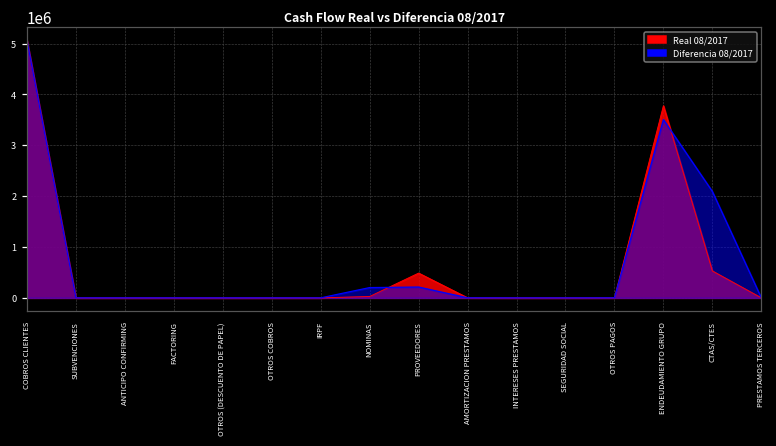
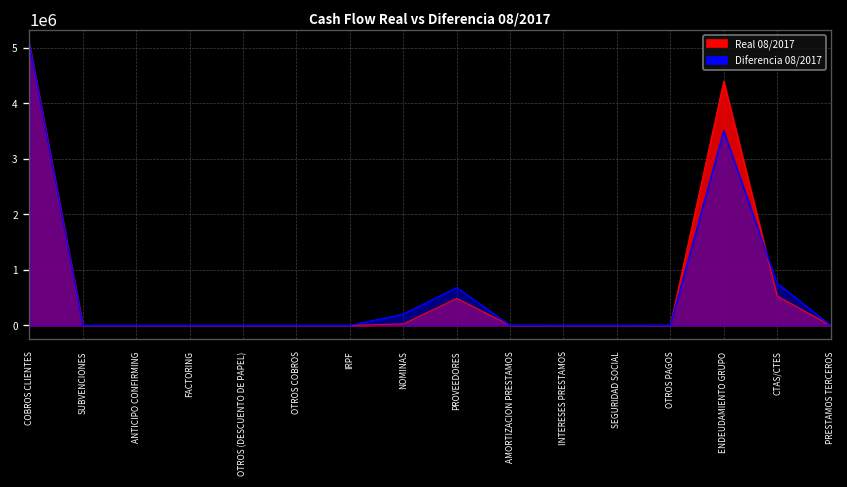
Diferencia 08/2017, PROVEEDORES: 200000 -> 700000
Real 08/2017, ENDEUDAMIENTO GRUPO: 3800000 -> 4400000
Diferencia 08/2017, CTAS/CTES: 2100000 -> 800000
